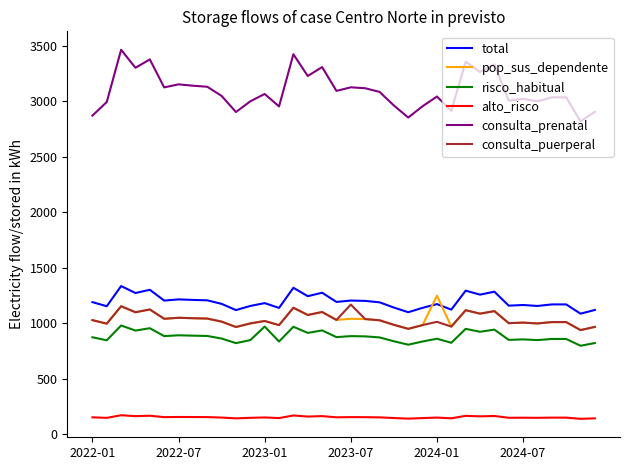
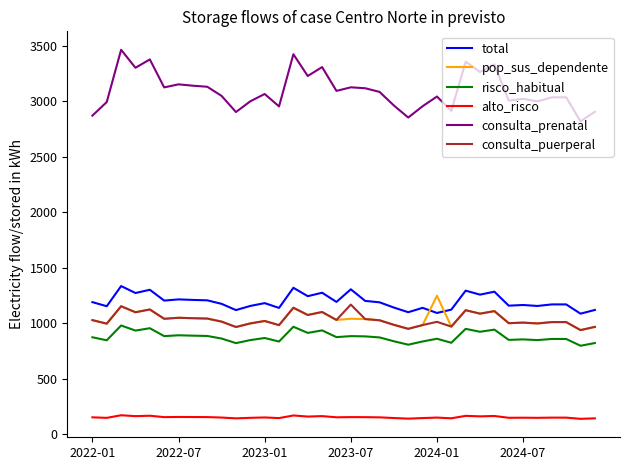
risco_habitual, 2023-01: 970 -> 870
total, 2023-07: 1210 -> 1310
total, 2024-01: 1170 -> 1090
